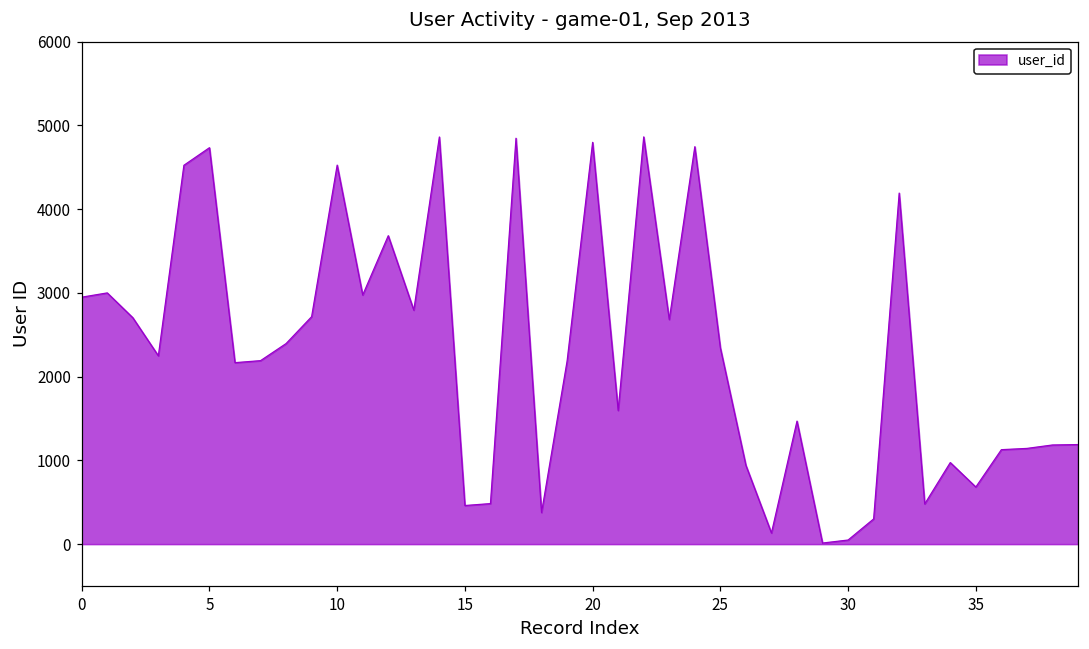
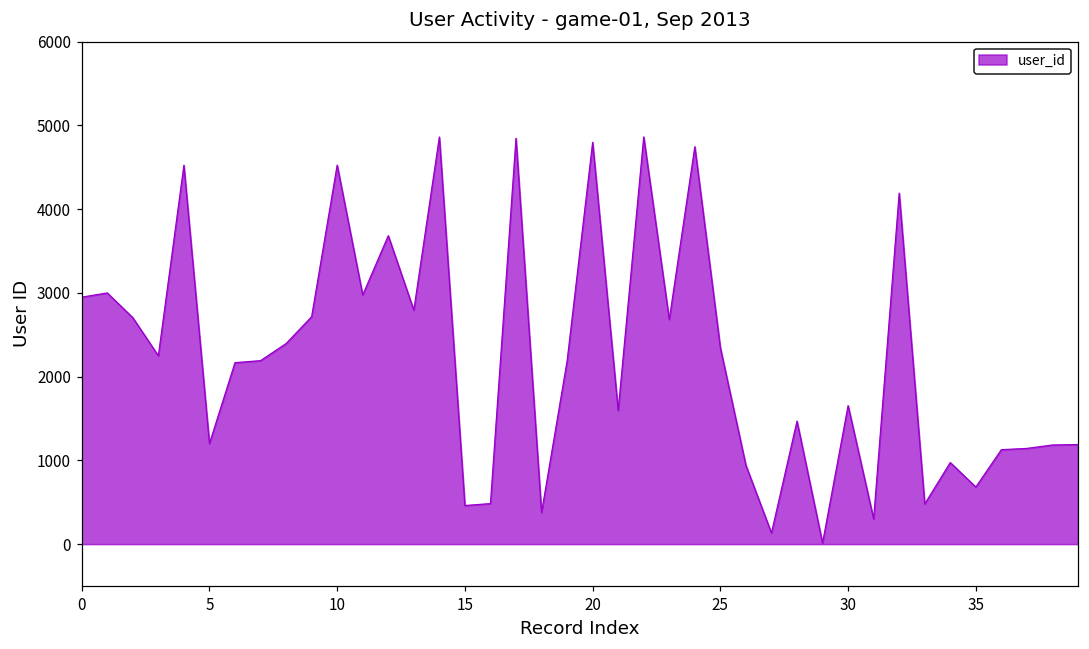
5: 4700 -> 1200
30: 0 -> 1700
